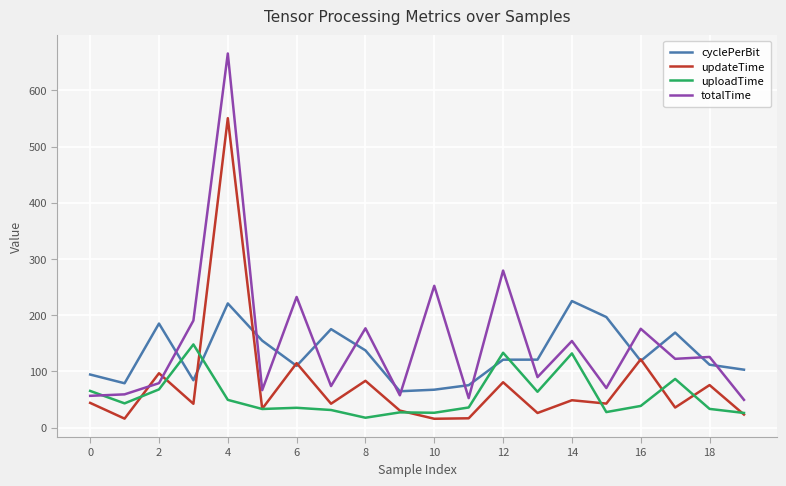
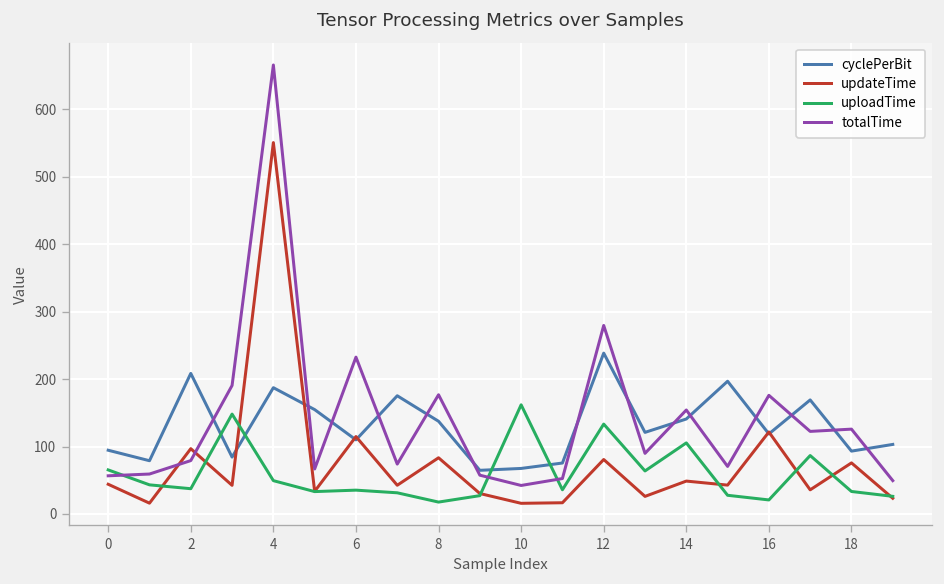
cyclePerBit, 2: 190 -> 210
uploadTime, 2: 70 -> 40
cyclePerBit, 4: 220 -> 190
uploadTime, 10: 30 -> 160
totalTime, 10: 250 -> 40
cyclePerBit, 12: 120 -> 240
cyclePerBit, 14: 230 -> 140
uploadTime, 14: 130 -> 110
uploadTime, 16: 40 -> 20
cyclePerBit, 18: 110 -> 90
